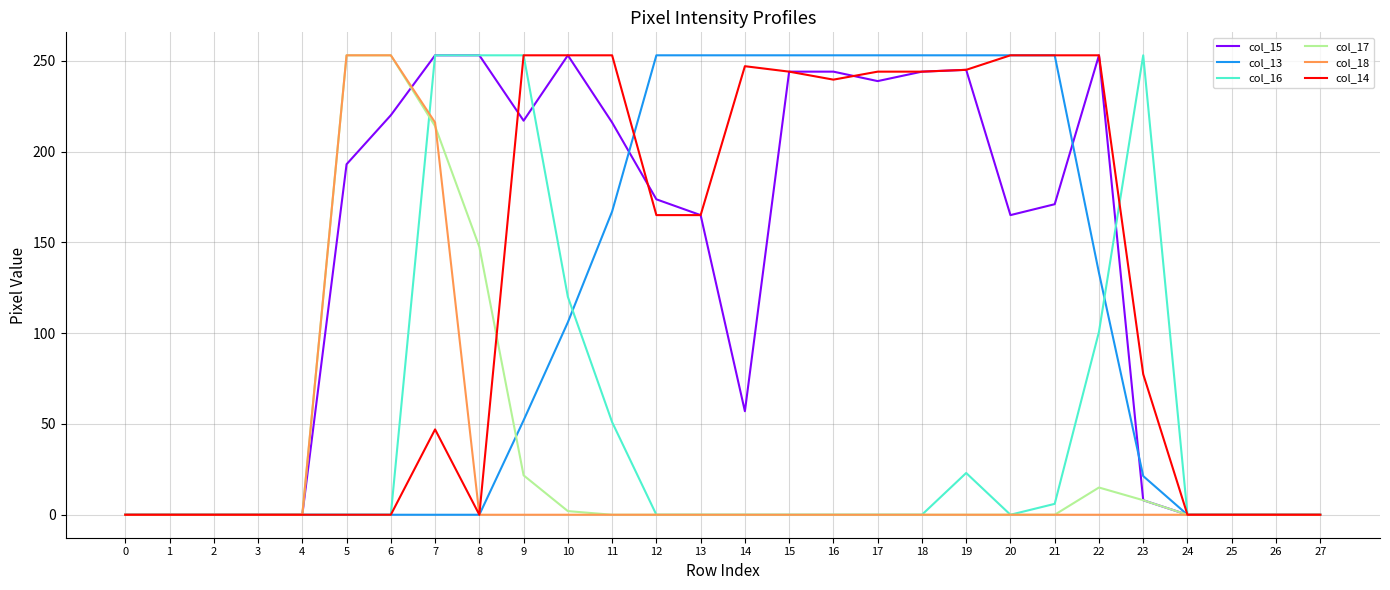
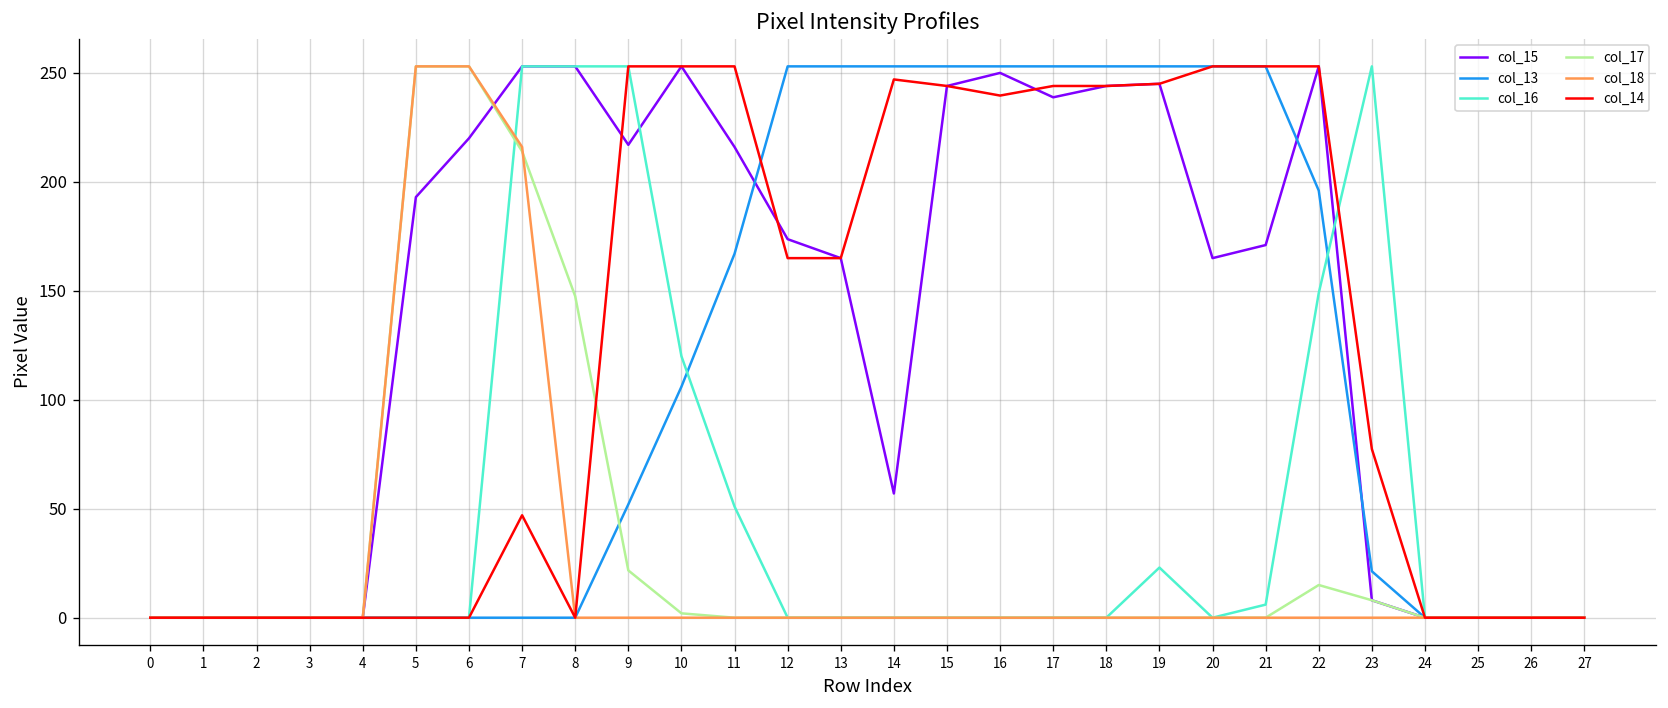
col_15, 16: 244 -> 250
col_13, 22: 133 -> 196
col_16, 22: 101 -> 149
